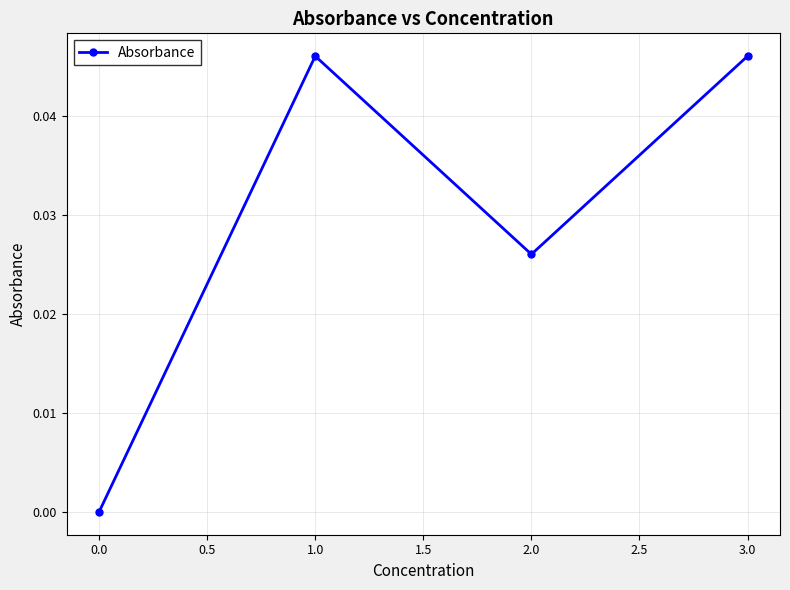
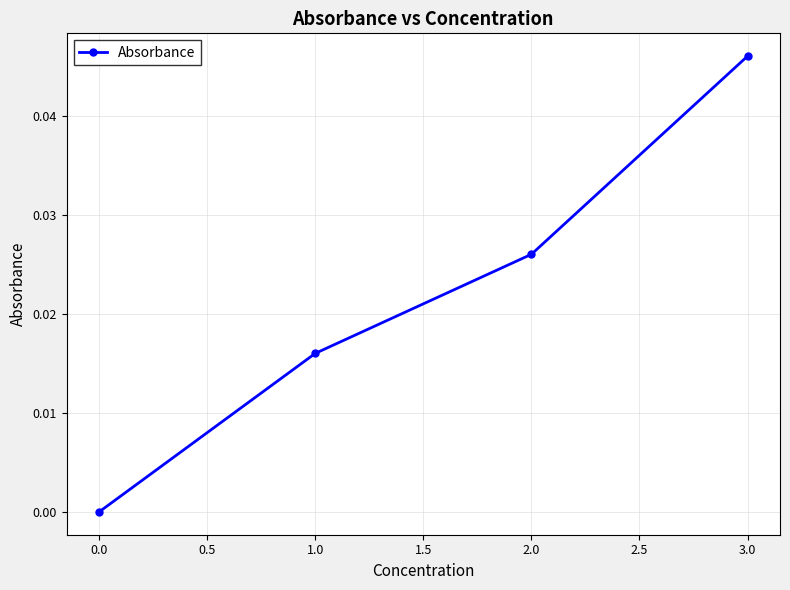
1.0: 0.046 -> 0.016
